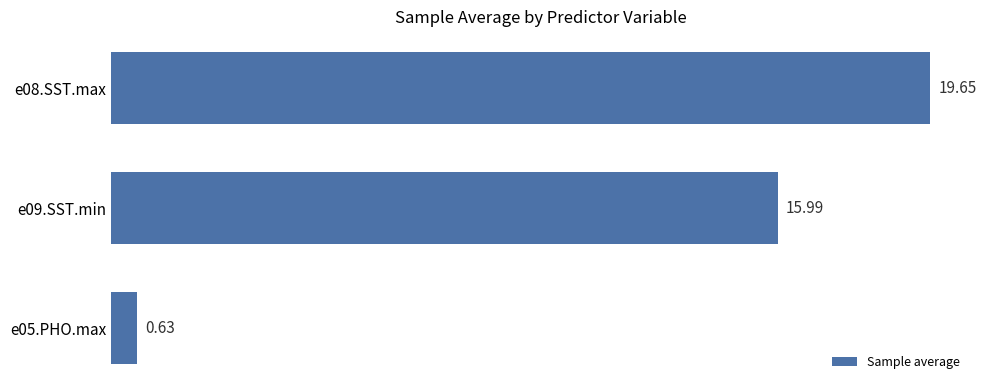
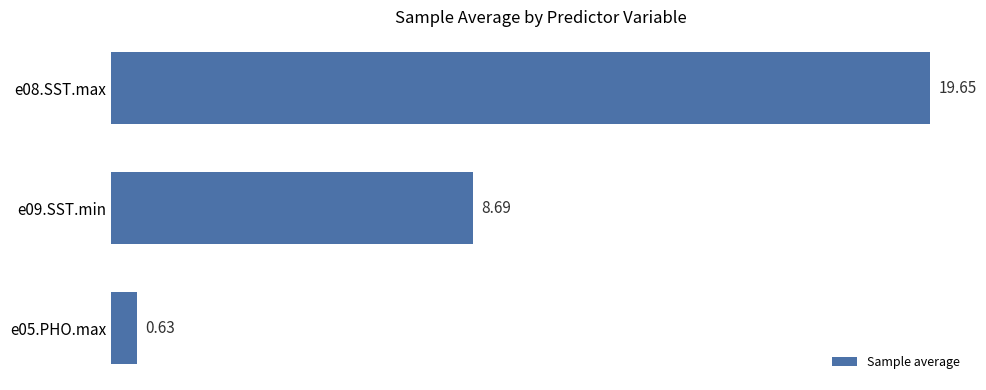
e09.SST.min: 15.99 -> 8.69
